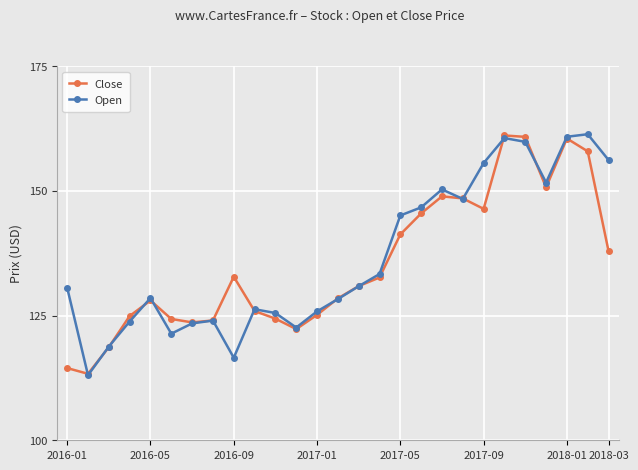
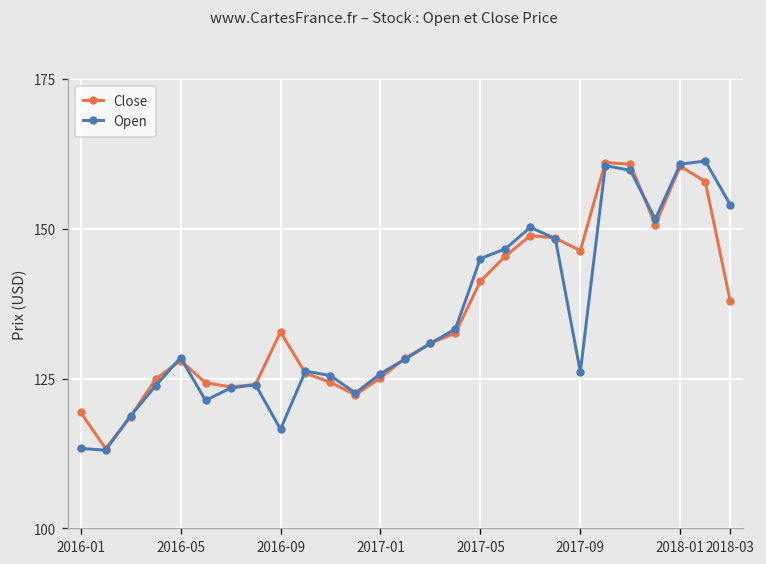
Close, 2016-01: 114 -> 119
Open, 2016-01: 131 -> 113
Open, 2017-09: 156 -> 126
Open, 2018-03: 156 -> 154
